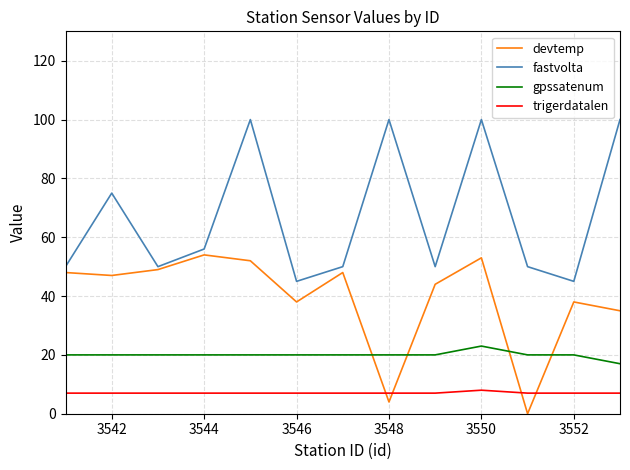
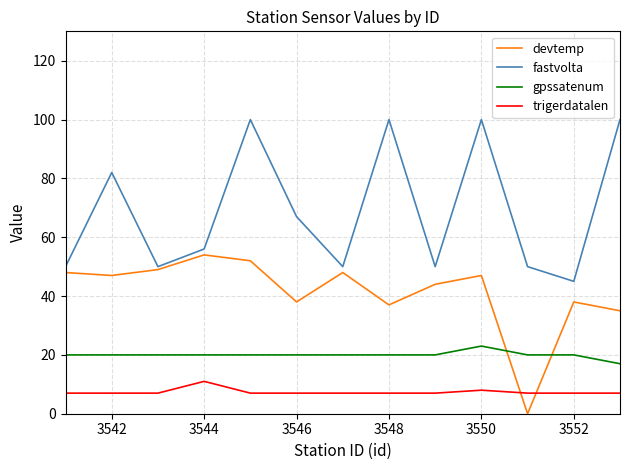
fastvolta, 3542: 75 -> 82
trigerdatalen, 3544: 7 -> 11
fastvolta, 3546: 45 -> 67
devtemp, 3548: 4 -> 37
devtemp, 3550: 53 -> 47
